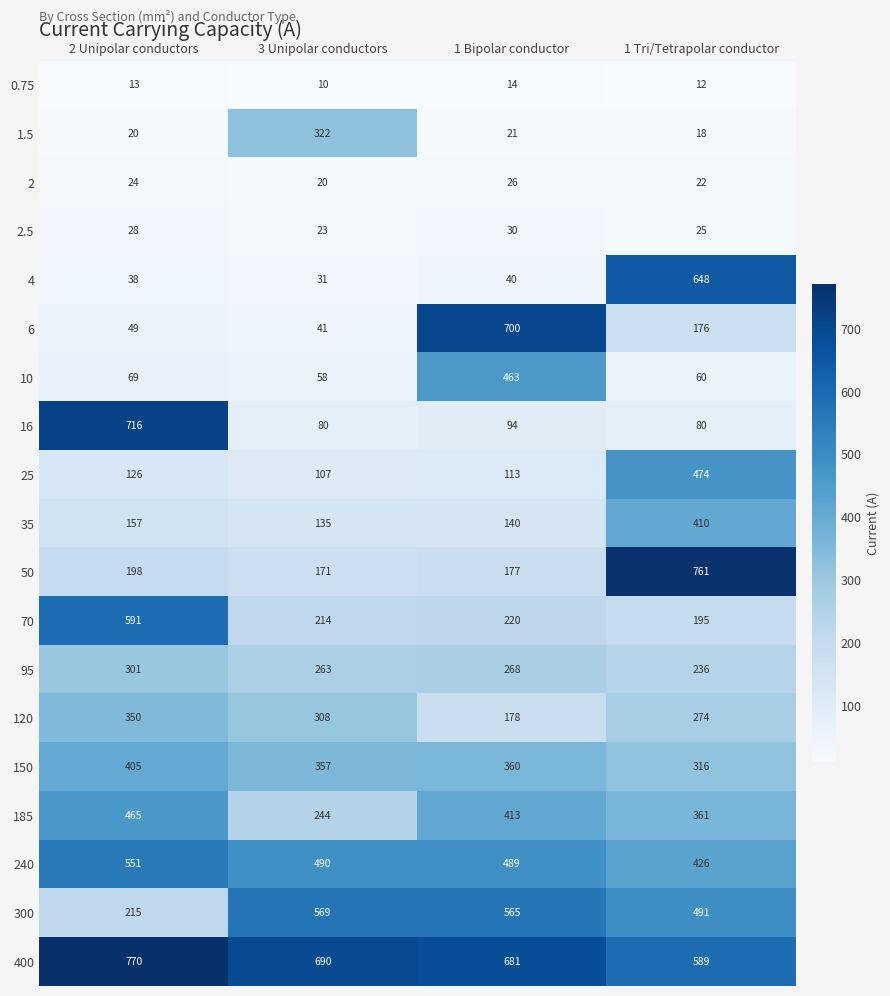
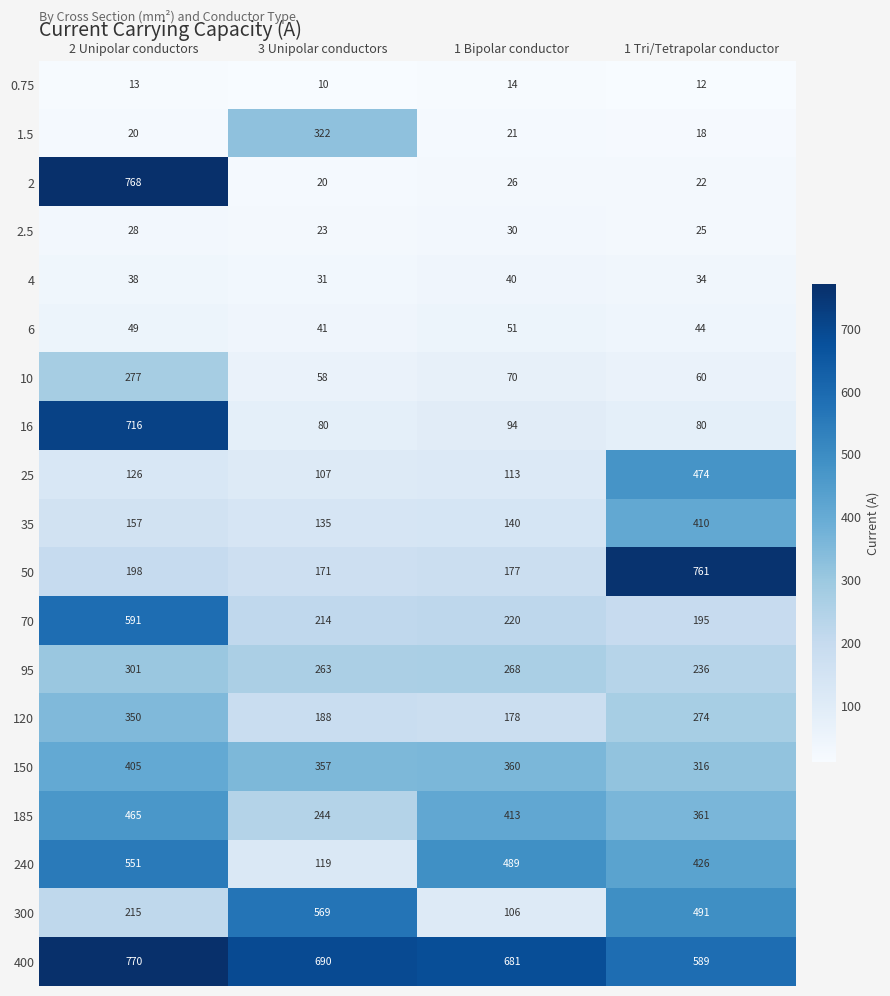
2, 2 Unipolar conductors: 24 -> 768
4, 1 Tri/Tetrapolar conductor: 648 -> 34
6, 1 Bipolar conductor: 700 -> 51
6, 1 Tri/Tetrapolar conductor: 176 -> 44
10, 2 Unipolar conductors: 69 -> 277
10, 1 Bipolar conductor: 463 -> 70
120, 3 Unipolar conductors: 308 -> 188
240, 3 Unipolar conductors: 490 -> 119
300, 1 Bipolar conductor: 565 -> 106
